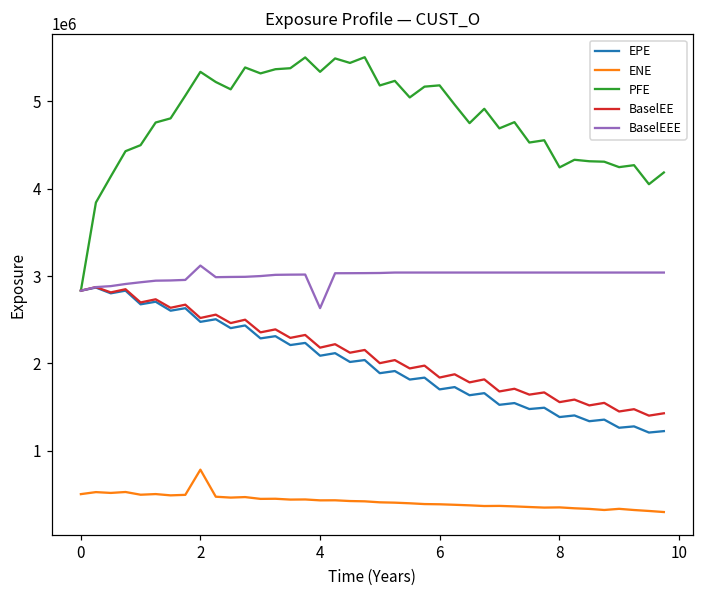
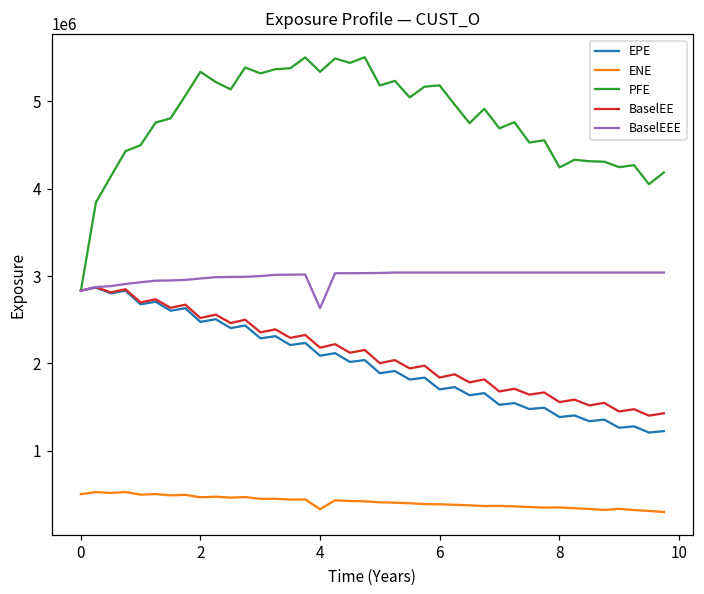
ENE, 2: 800000 -> 500000
BaselEEE, 2: 3100000 -> 3000000
ENE, 4: 400000 -> 300000
